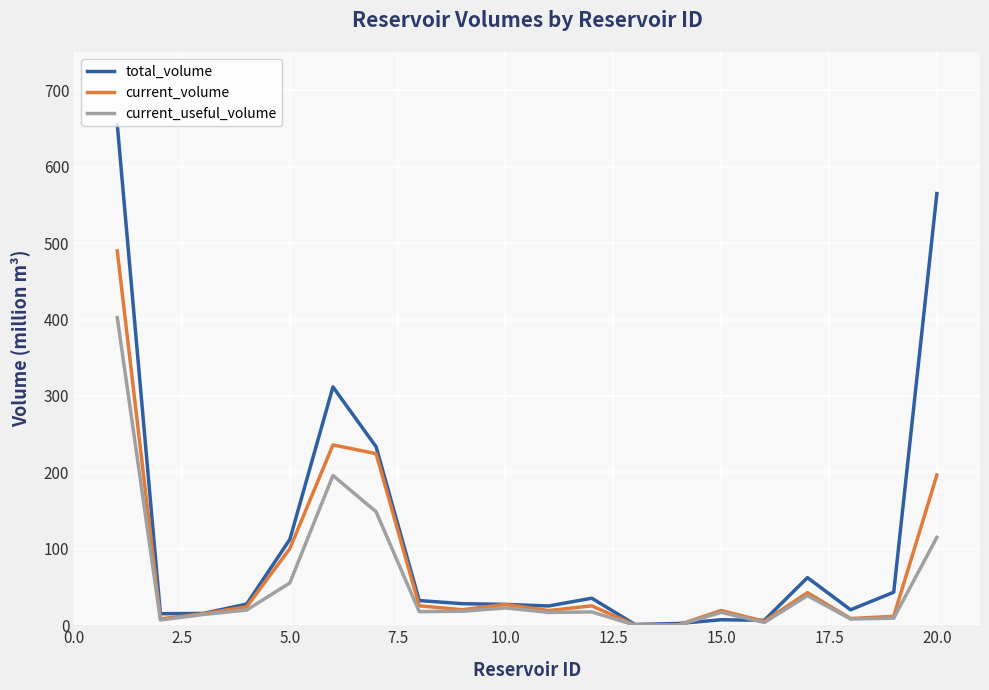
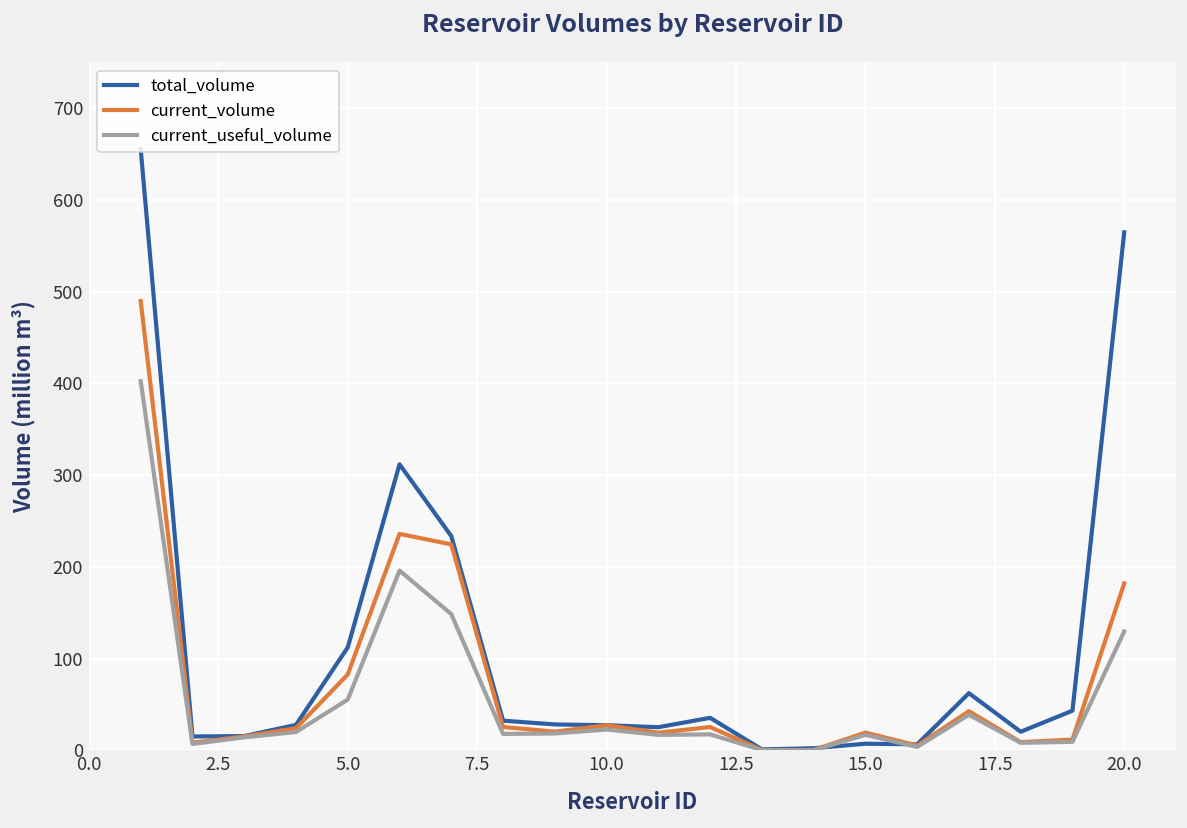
current_volume, 5.0: 100 -> 80
current_volume, 20.0: 200 -> 180
current_useful_volume, 20.0: 110 -> 130
